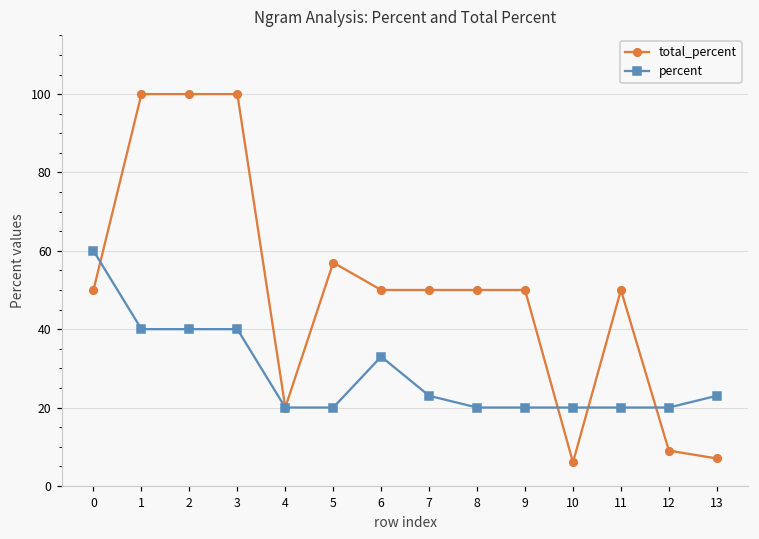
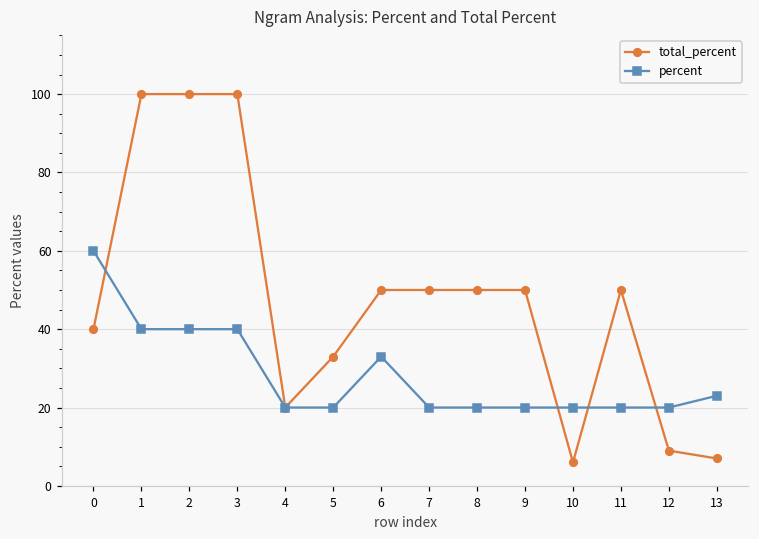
total_percent, 0: 50 -> 40
total_percent, 5: 57 -> 33
percent, 7: 23 -> 20
